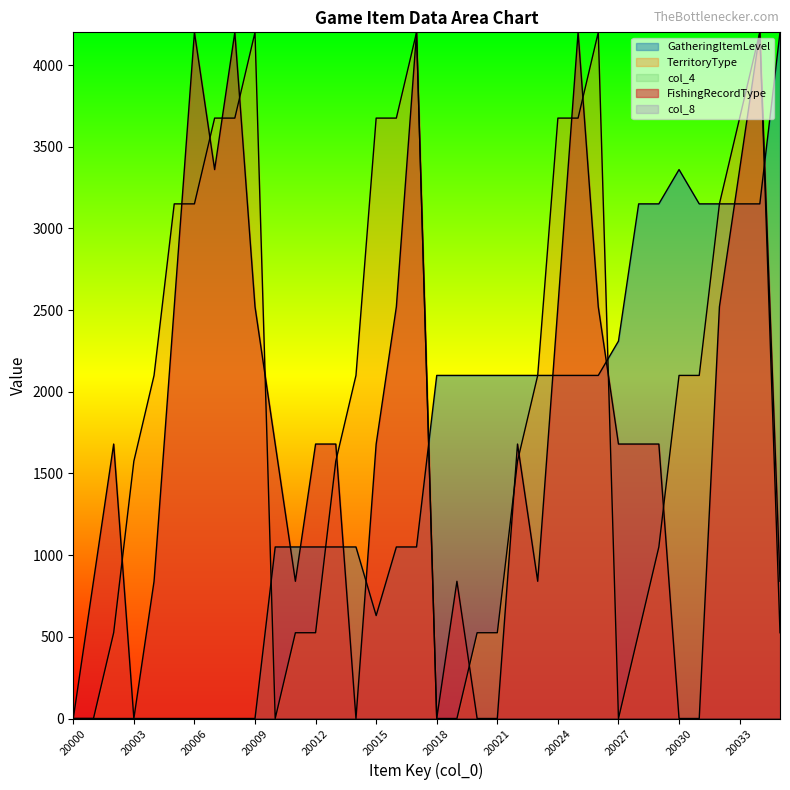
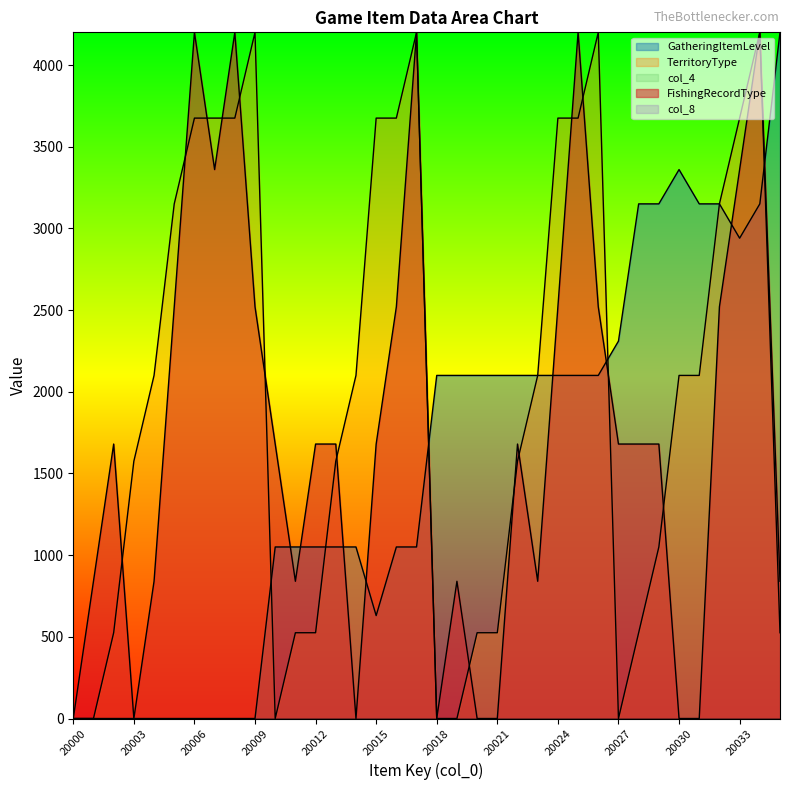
TerritoryType, 20006: 3150 -> 3680
GatheringItemLevel, 20033: 3150 -> 2940
